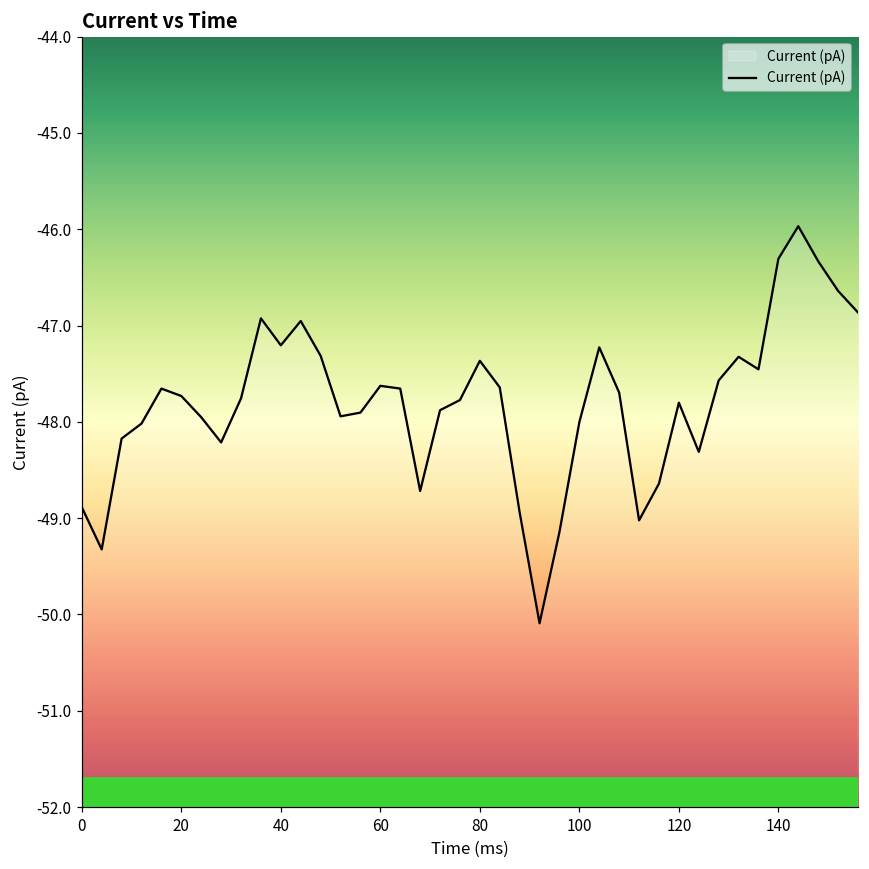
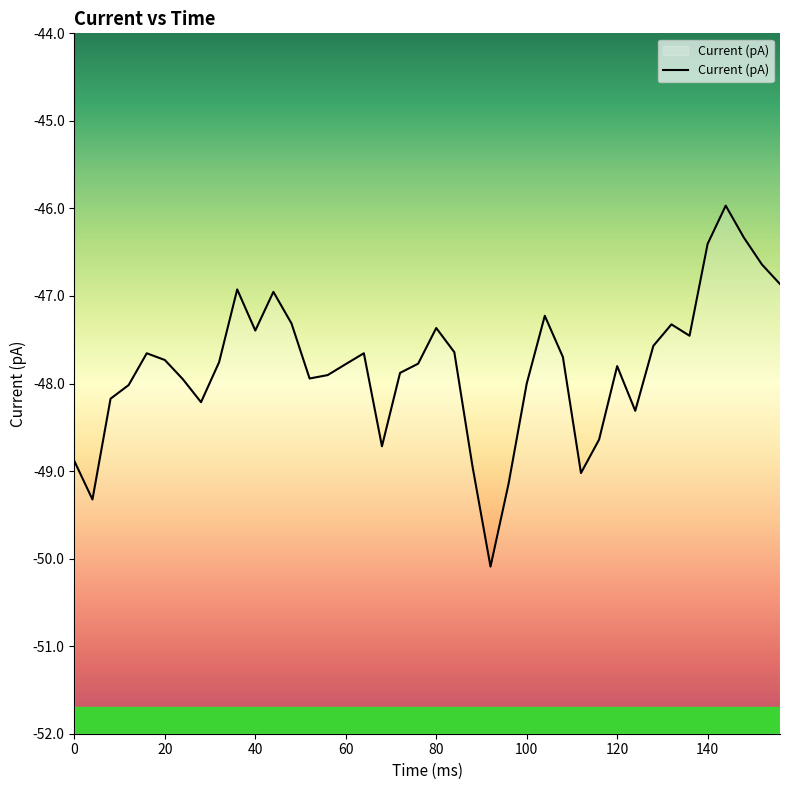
40: -47.2 -> -47.4
60: -47.6 -> -47.8
140: -46.3 -> -46.4
